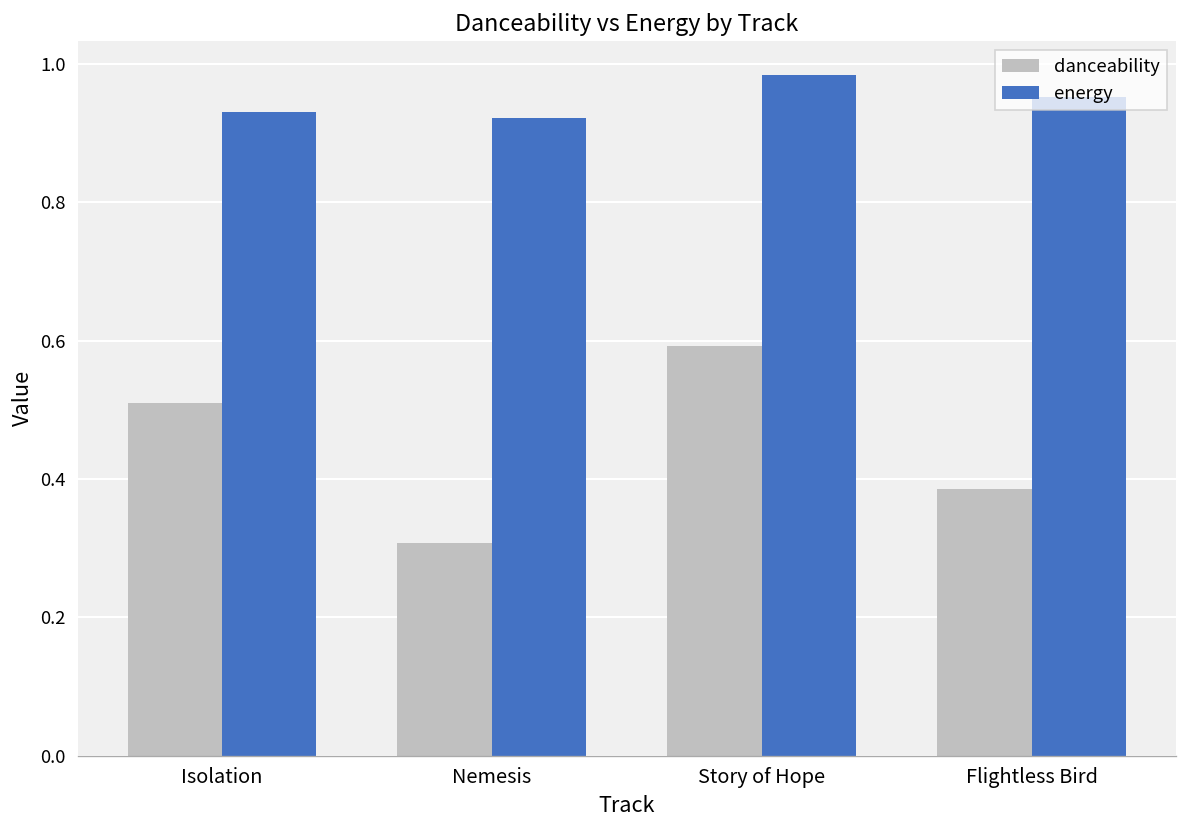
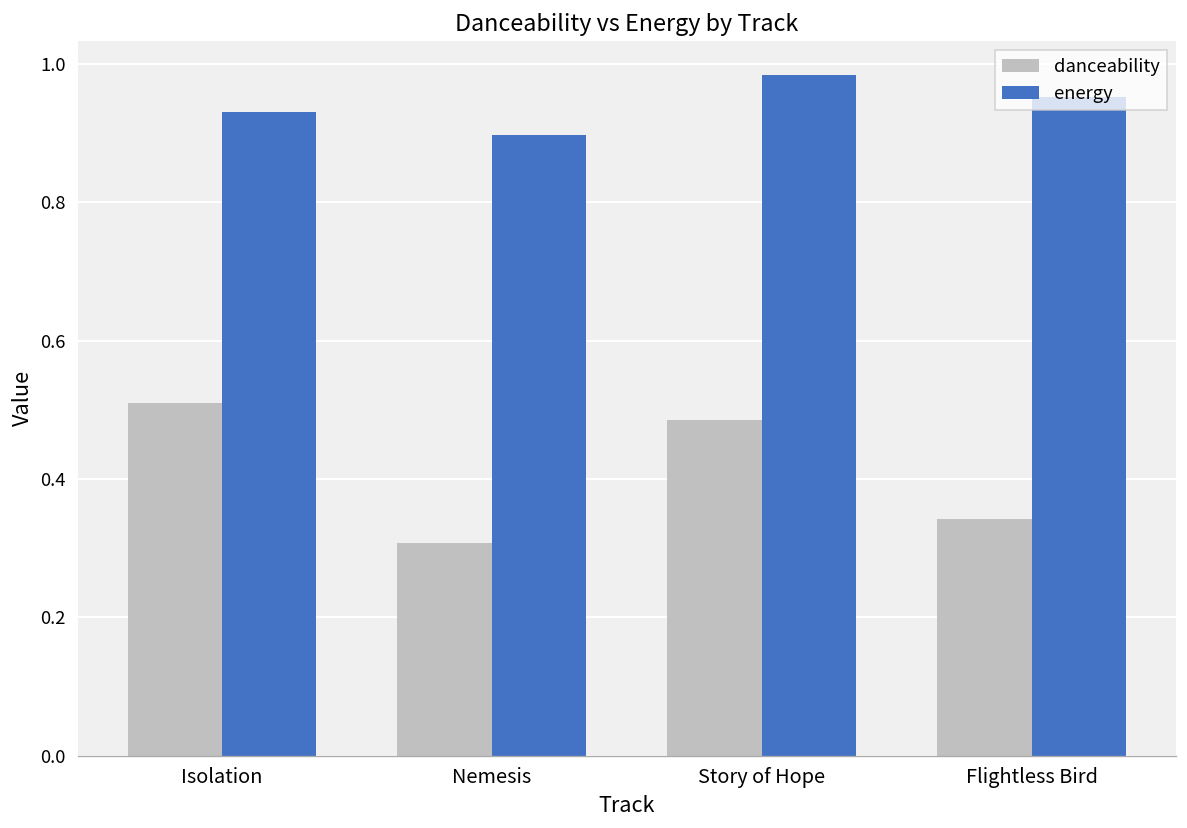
energy, Nemesis: 0.92 -> 0.90
danceability, Story of Hope: 0.59 -> 0.49
danceability, Flightless Bird: 0.39 -> 0.34
